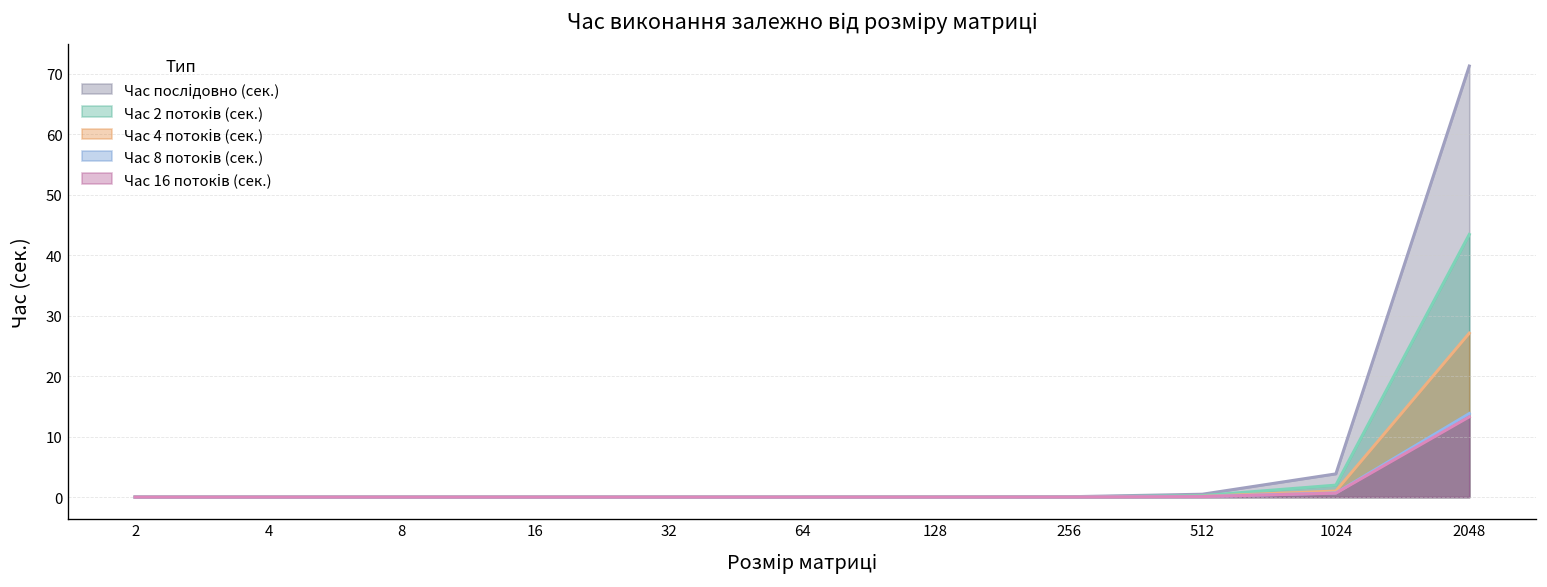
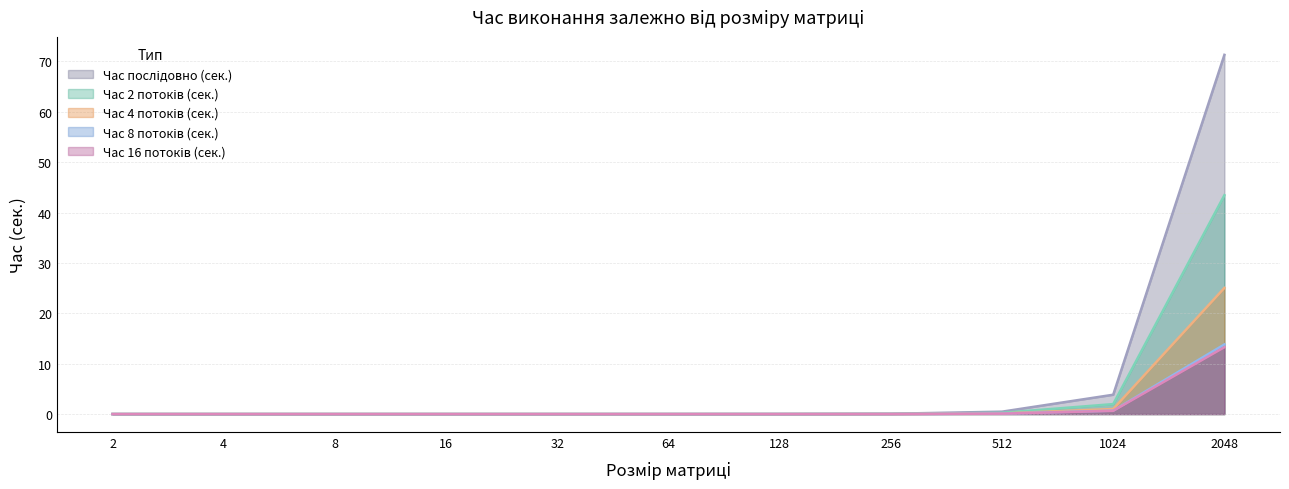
Час 4 потоків (сек.), 2048: 27 -> 25
